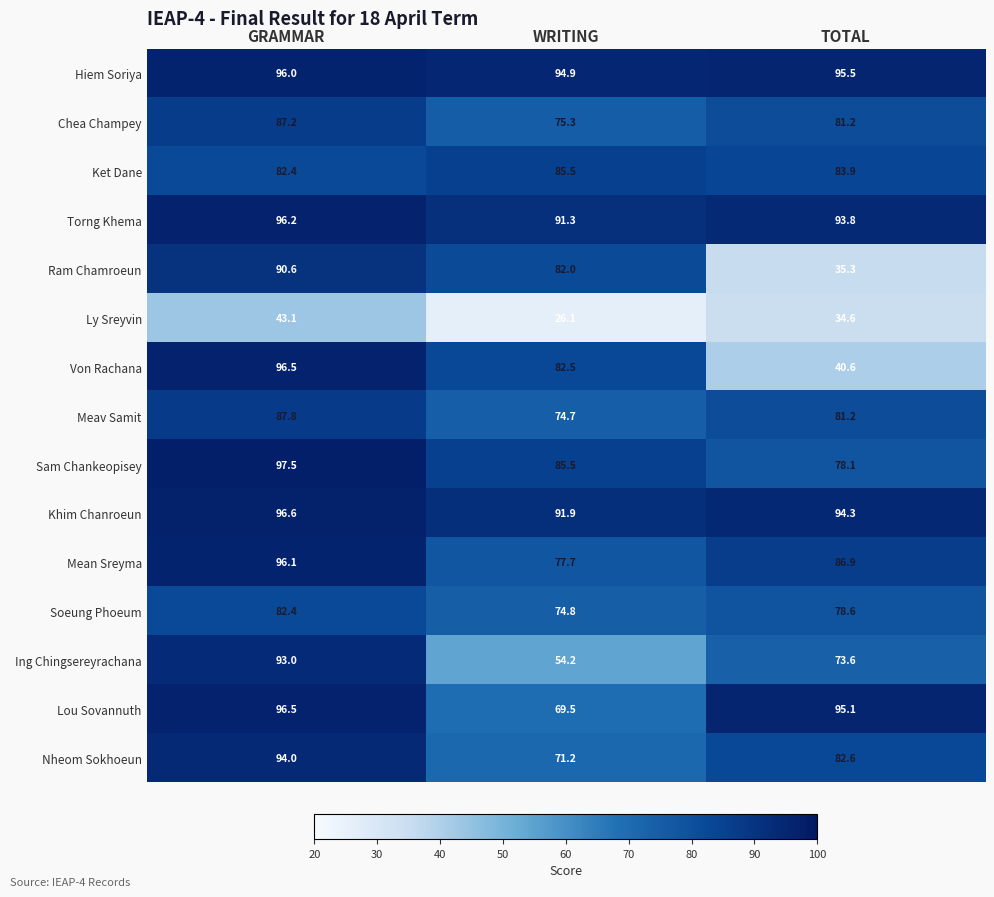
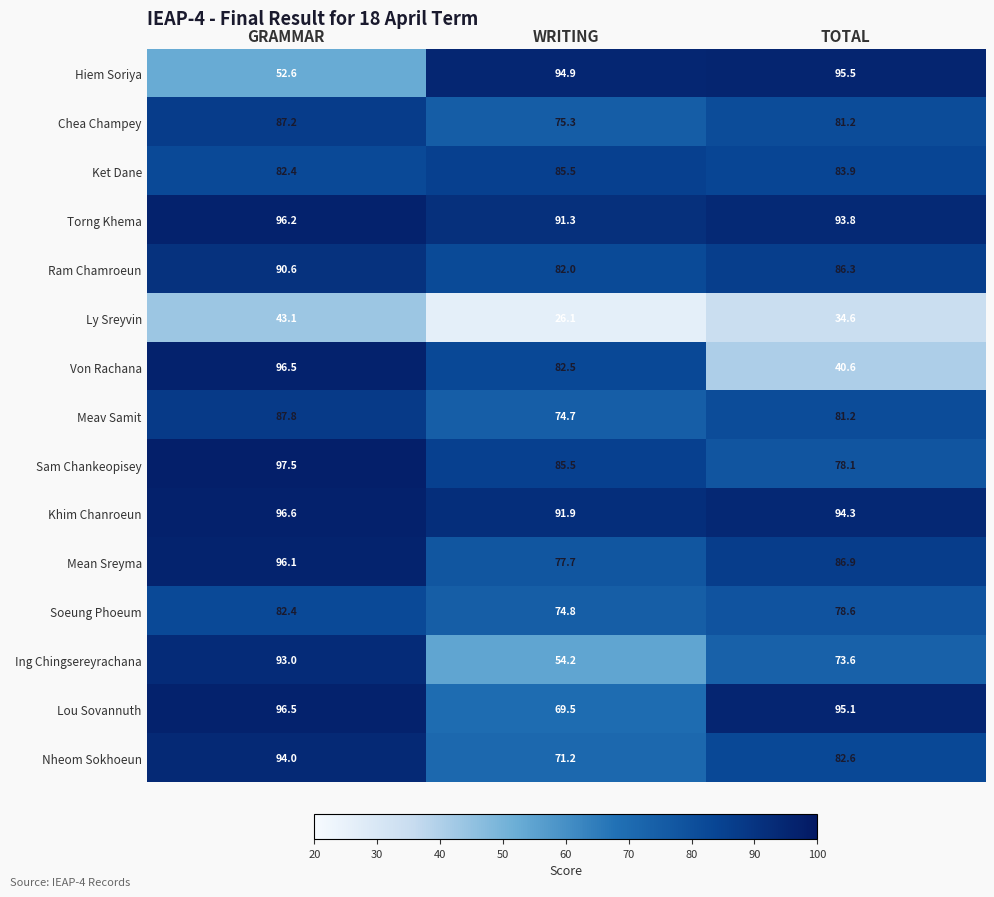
Hiem Soriya, GRAMMAR: 96.0 -> 52.6
Ram Chamroeun, TOTAL: 35.3 -> 86.3
